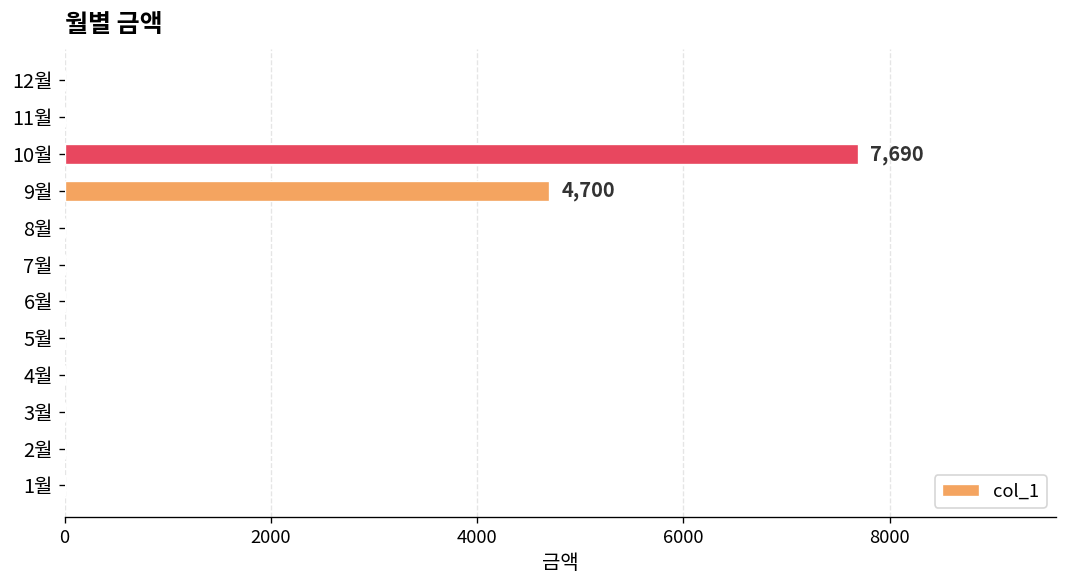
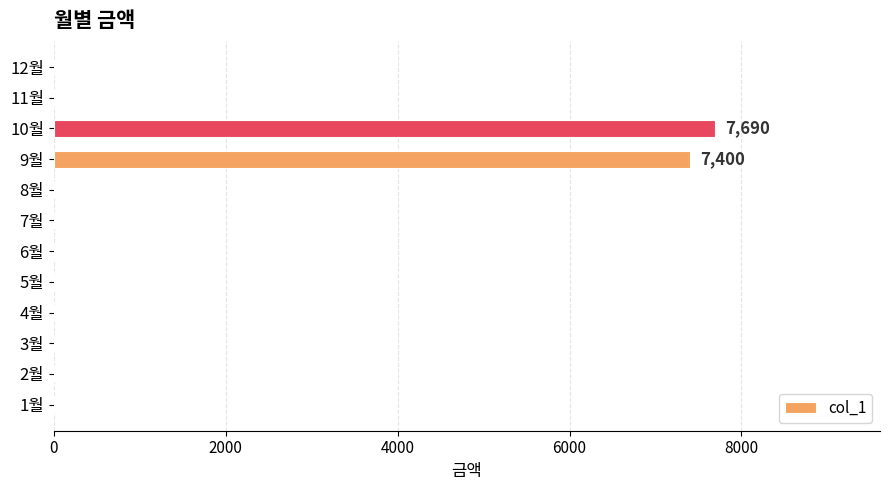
9월: 4,700 -> 7,400
